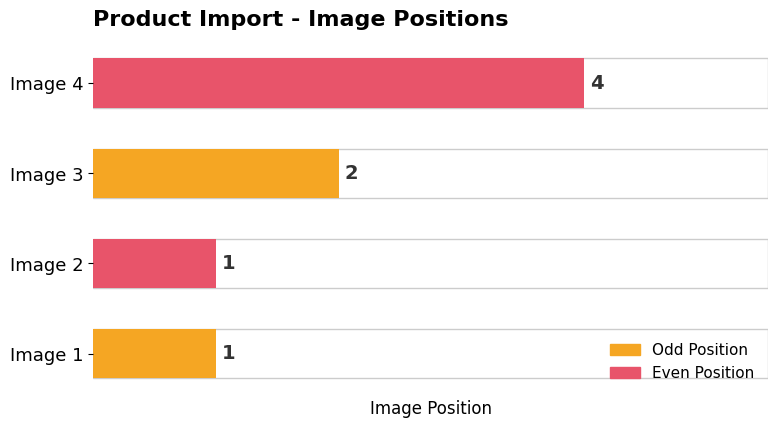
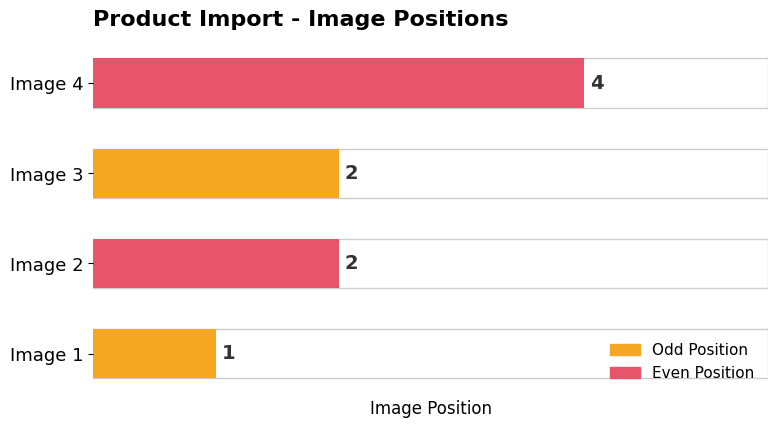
Image 2: 1 -> 2
